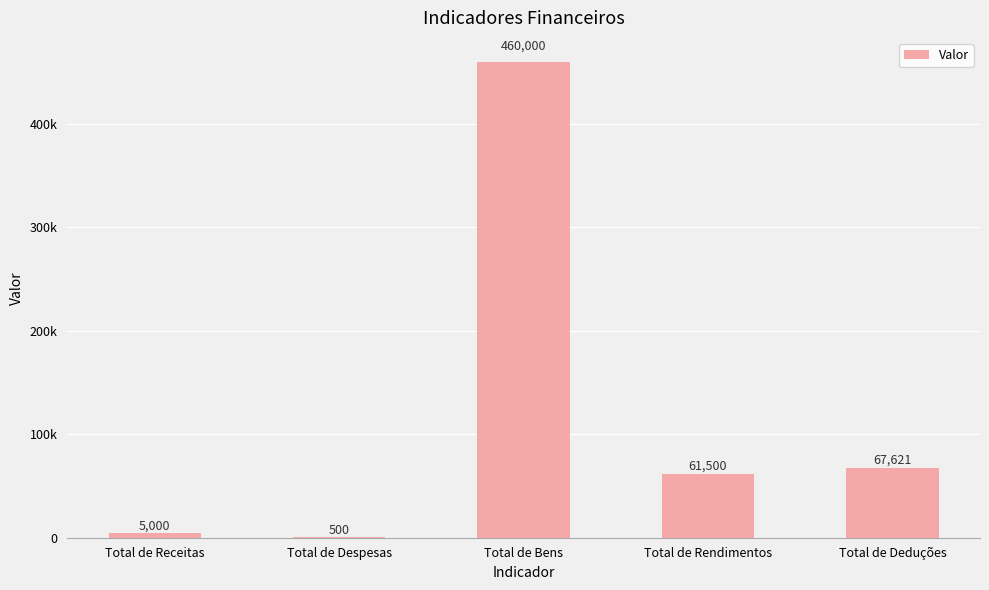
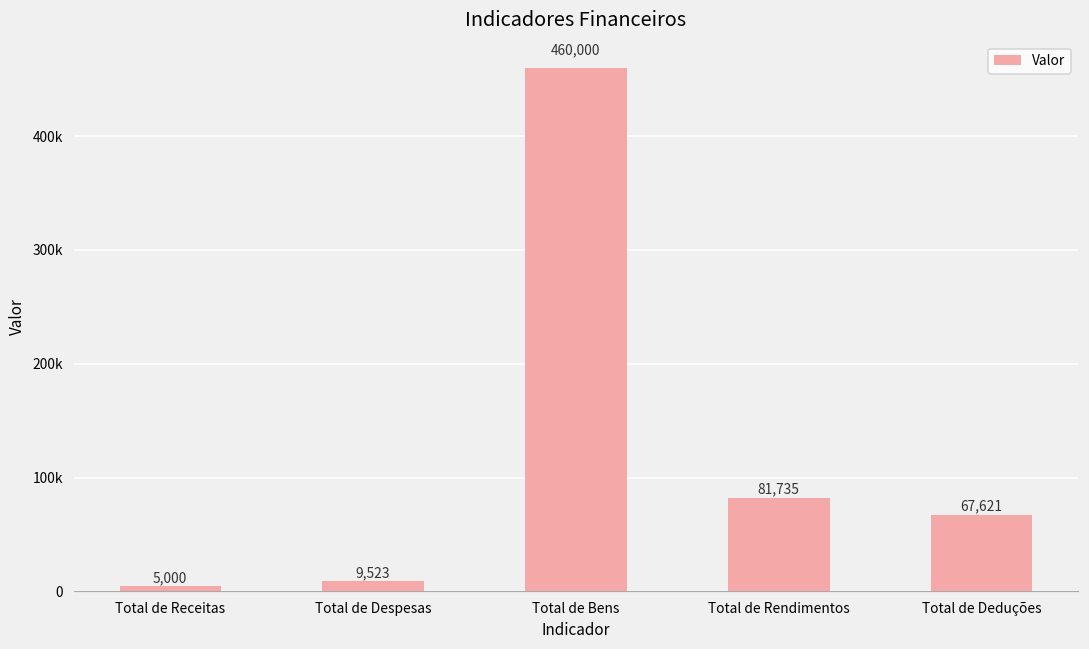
Total de Despesas: 500 -> 9,523
Total de Rendimentos: 61,500 -> 81,735
